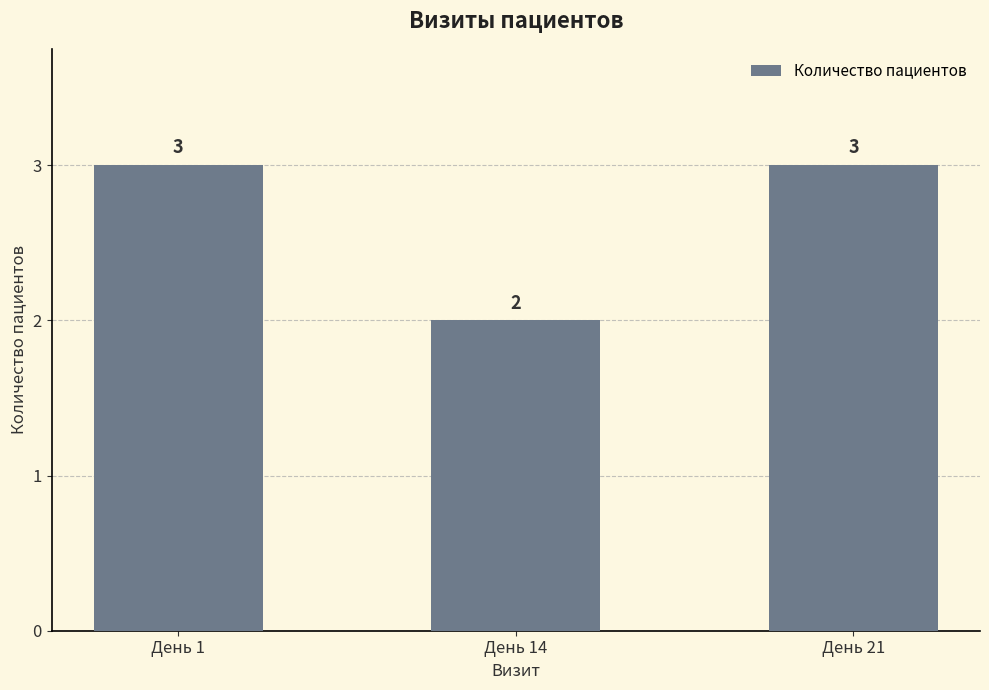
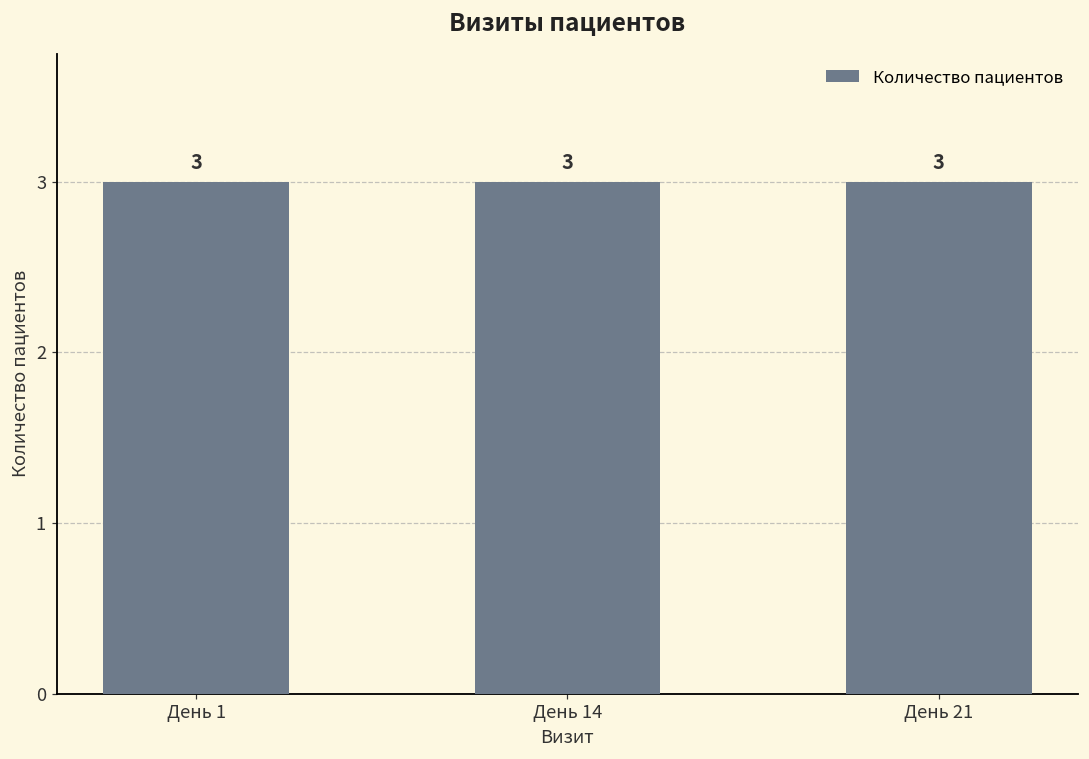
День 14: 2 -> 3
